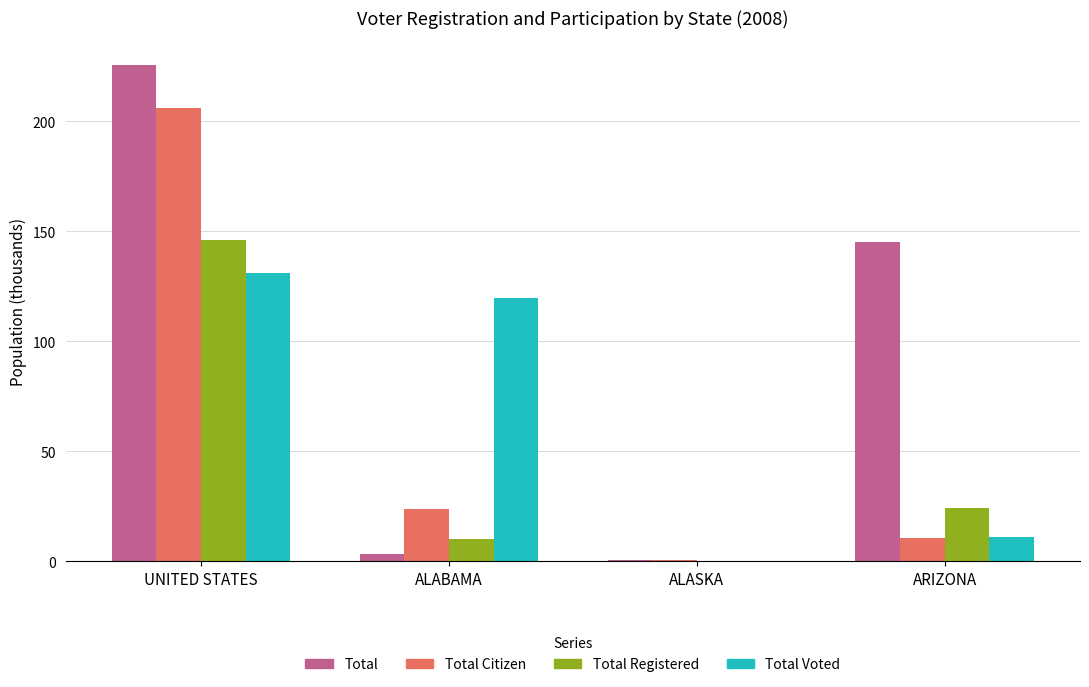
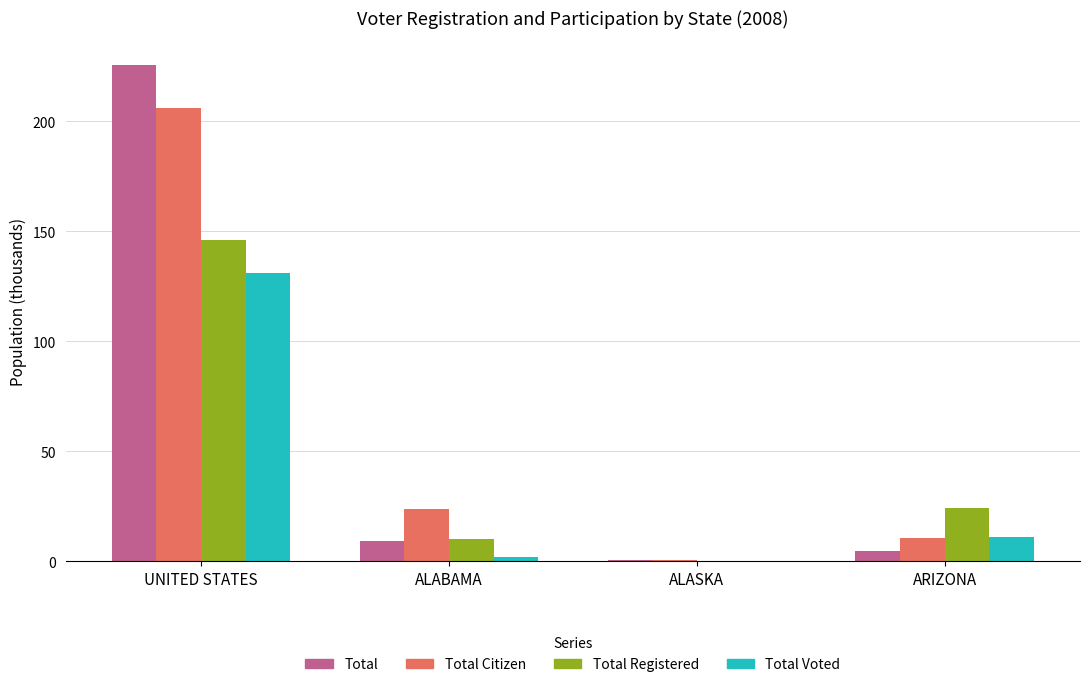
Total, ALABAMA: 3 -> 9
Total Voted, ALABAMA: 120 -> 2
Total, ARIZONA: 145 -> 5
